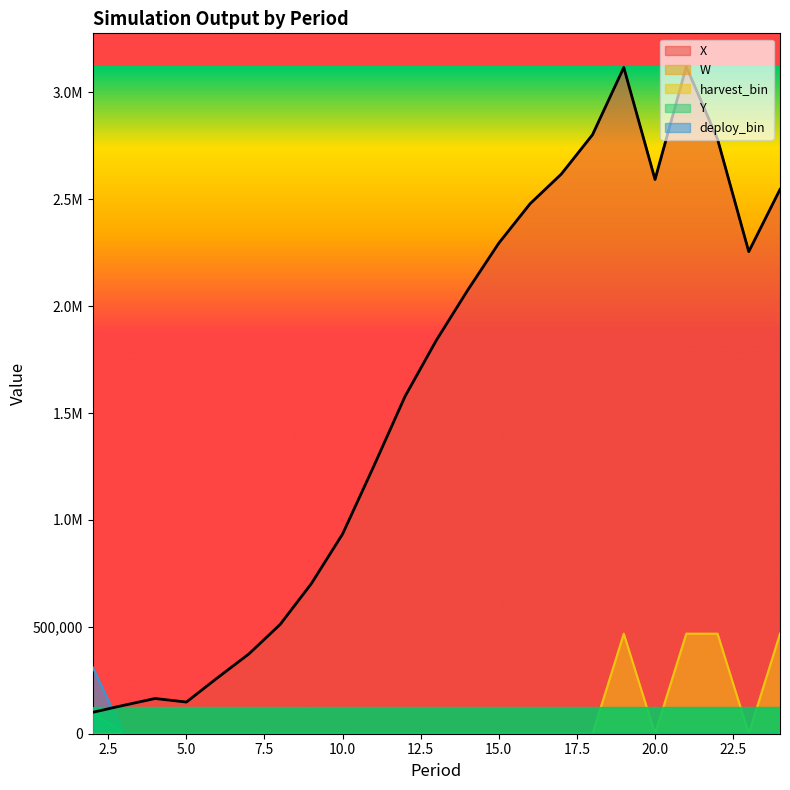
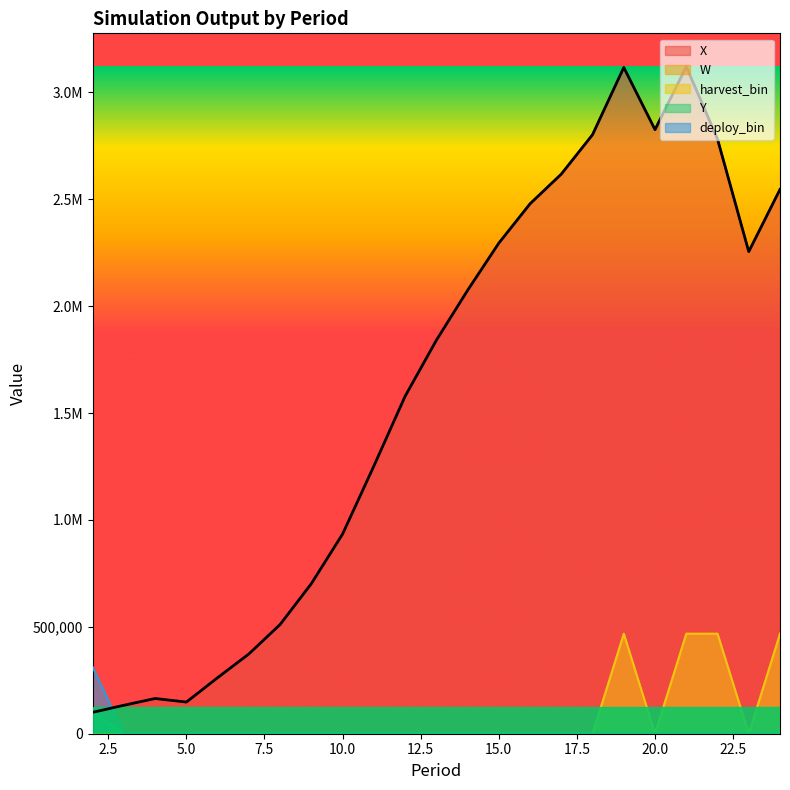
X, 20.0: 2,590,000 -> 2,830,000
